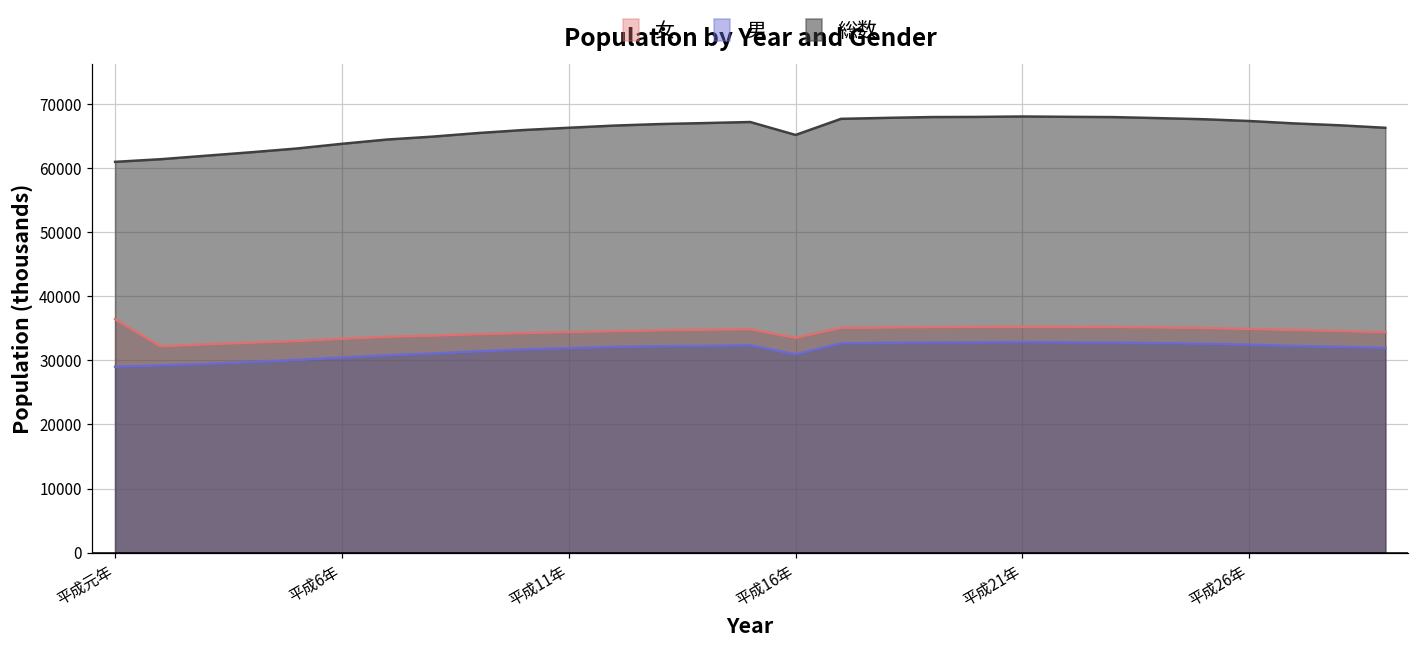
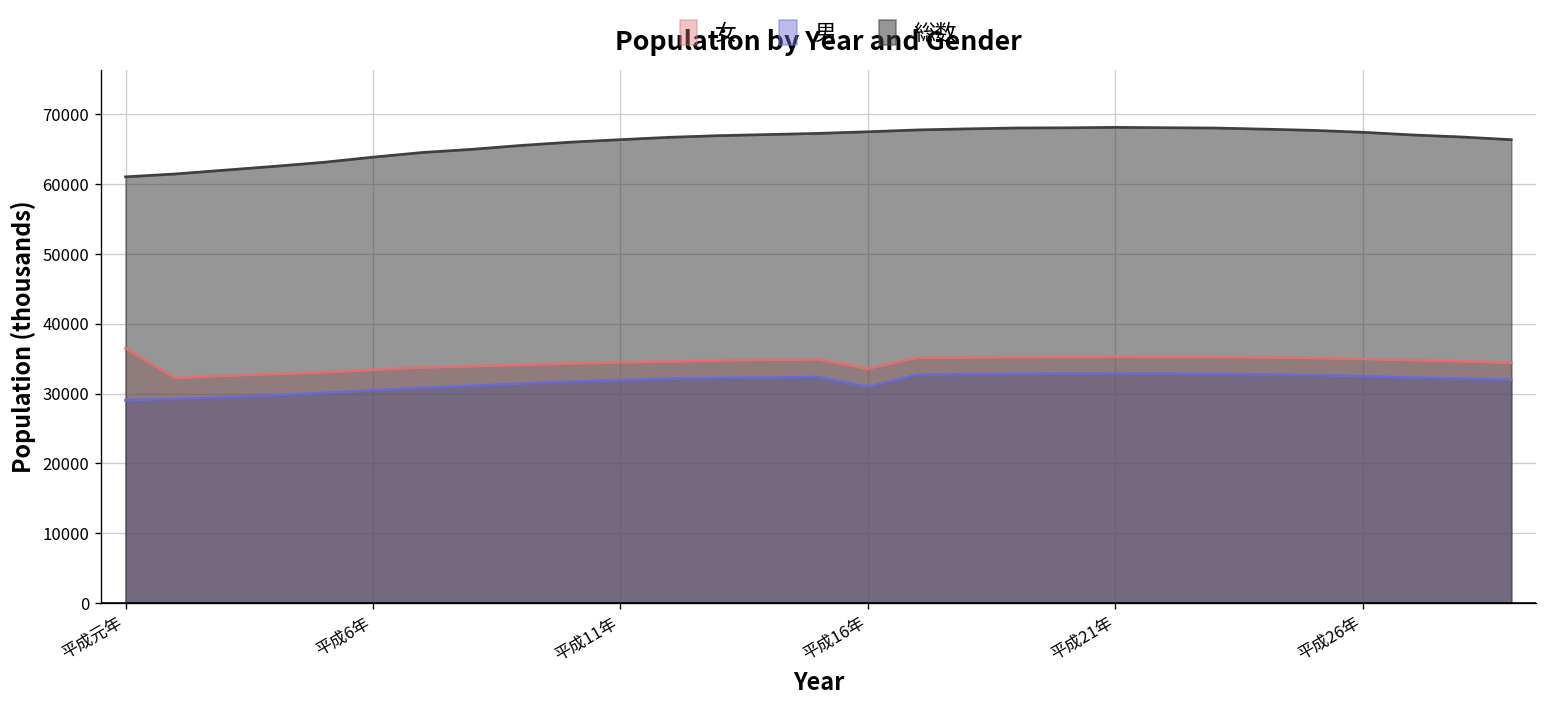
総数, 平成16年: 65000 -> 67000
